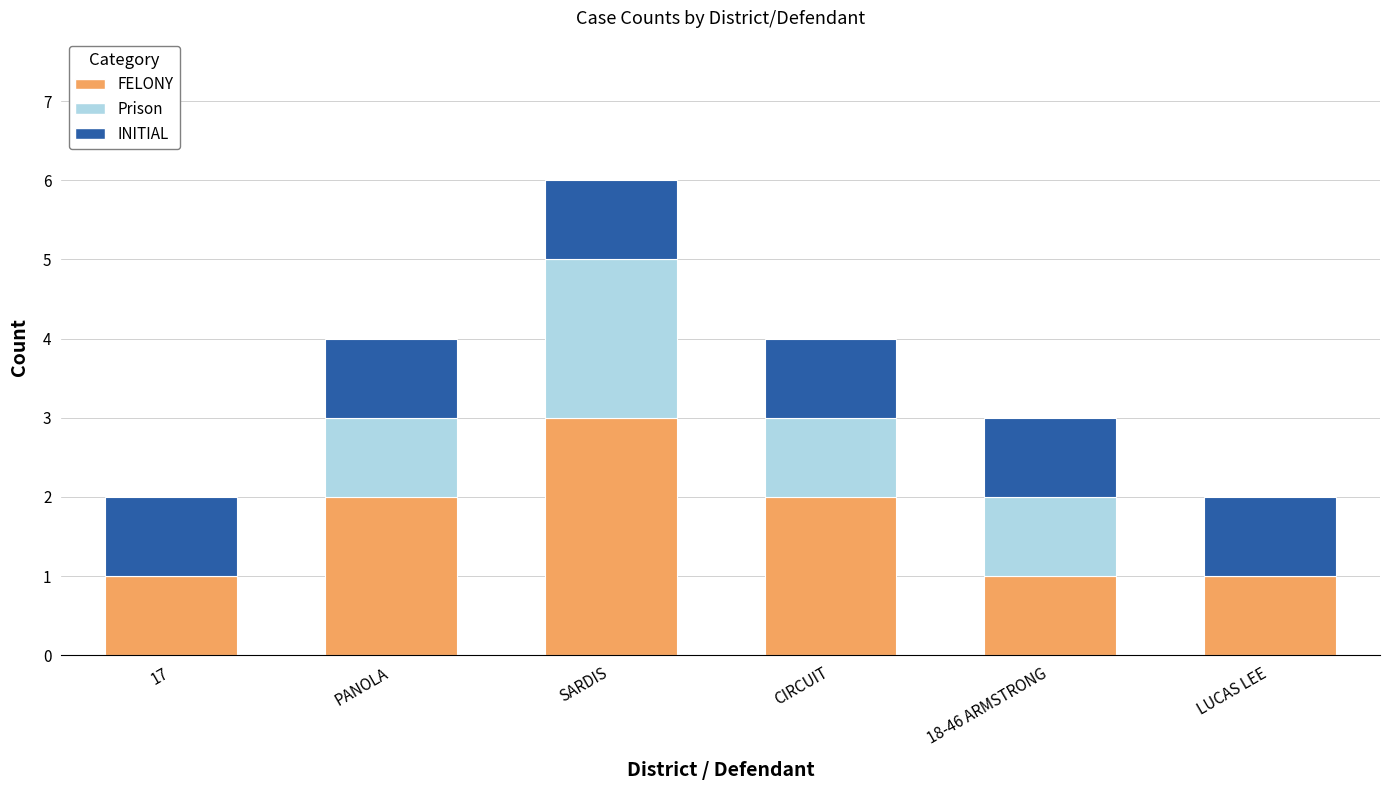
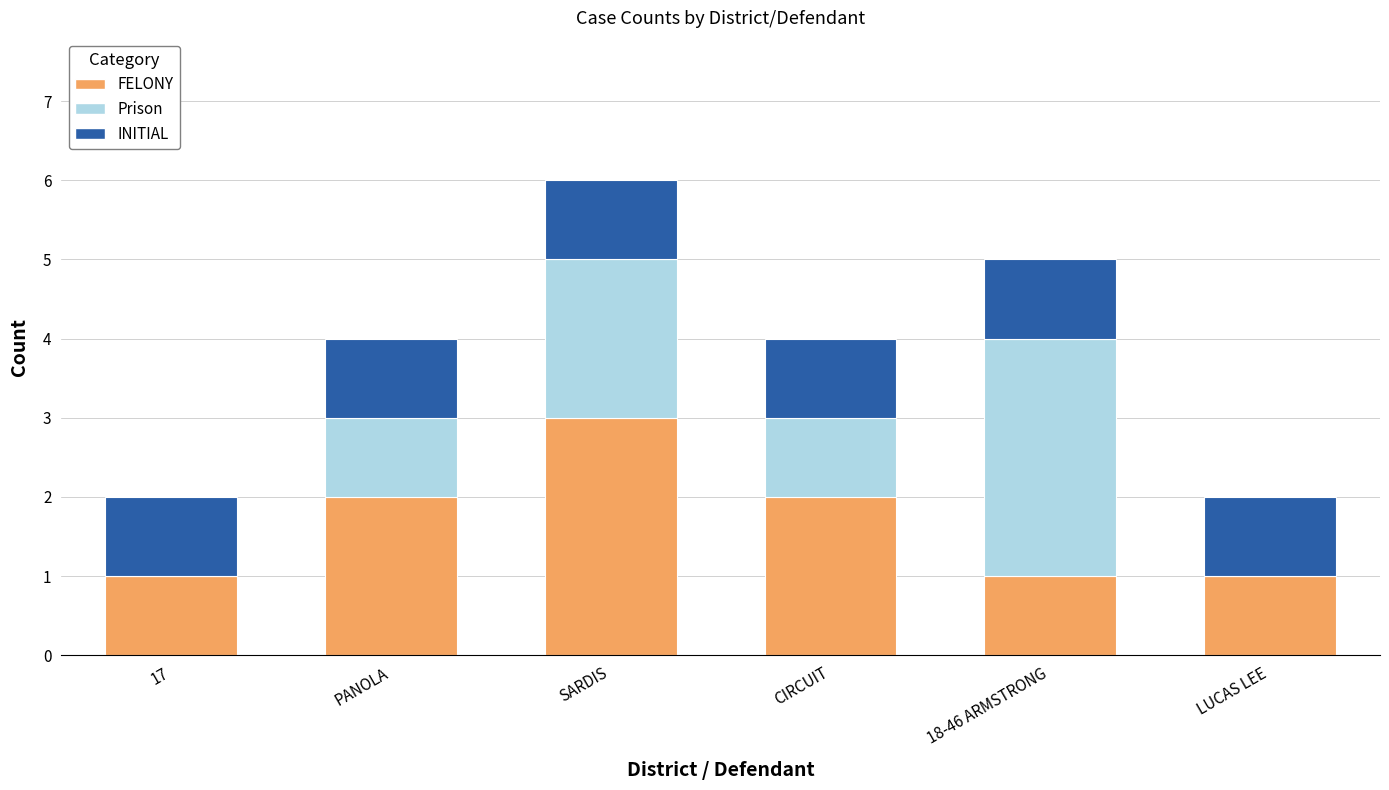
Prison, 18-46 ARMSTRONG: 1 -> 3
